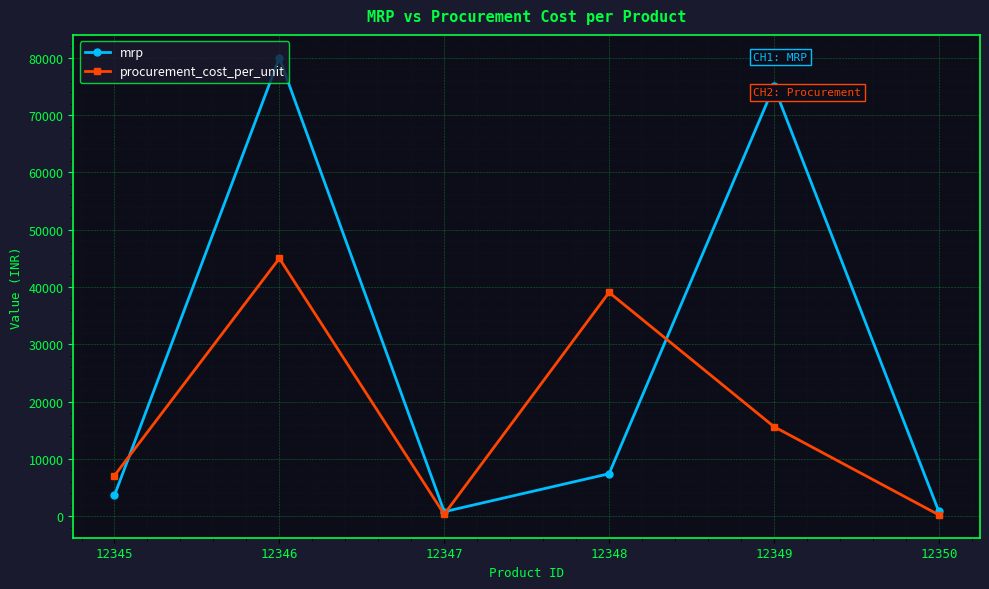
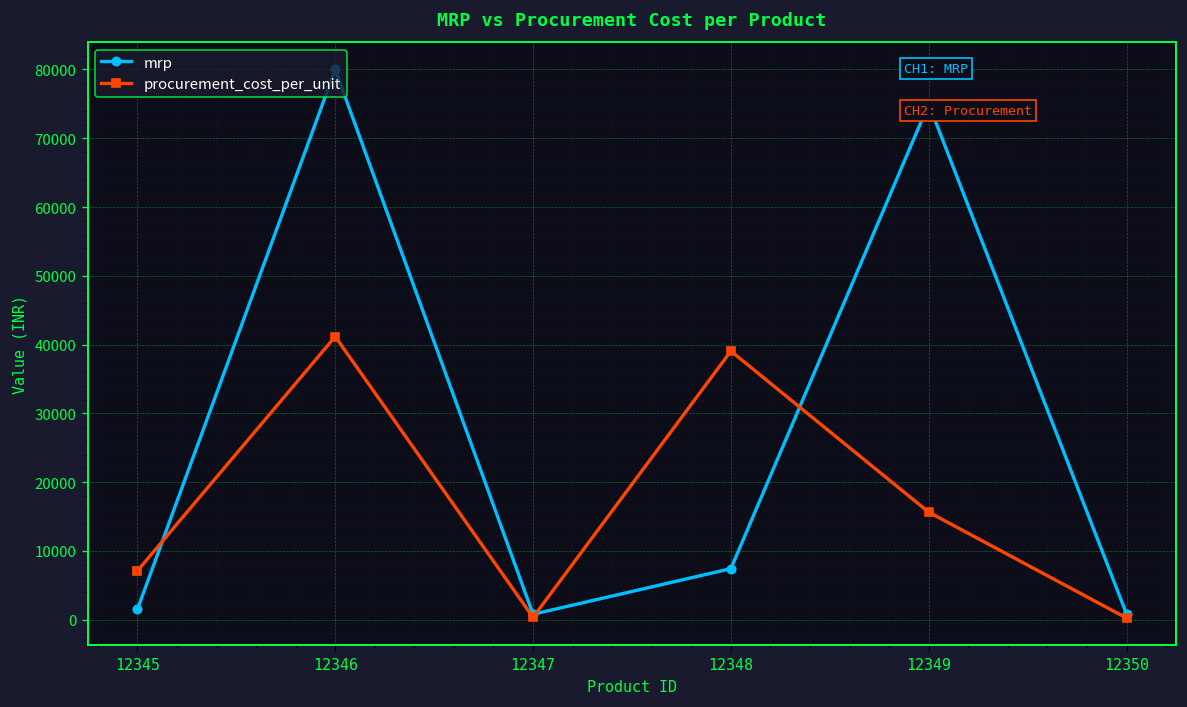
mrp, 12345: 4000 -> 2000
procurement_cost_per_unit, 12346: 45000 -> 41000
